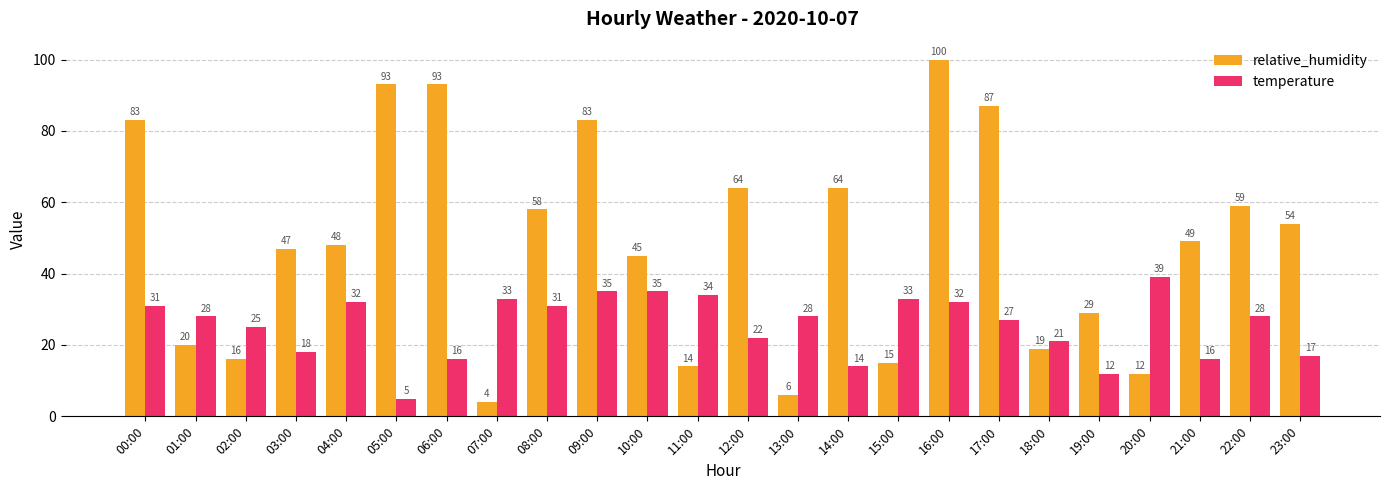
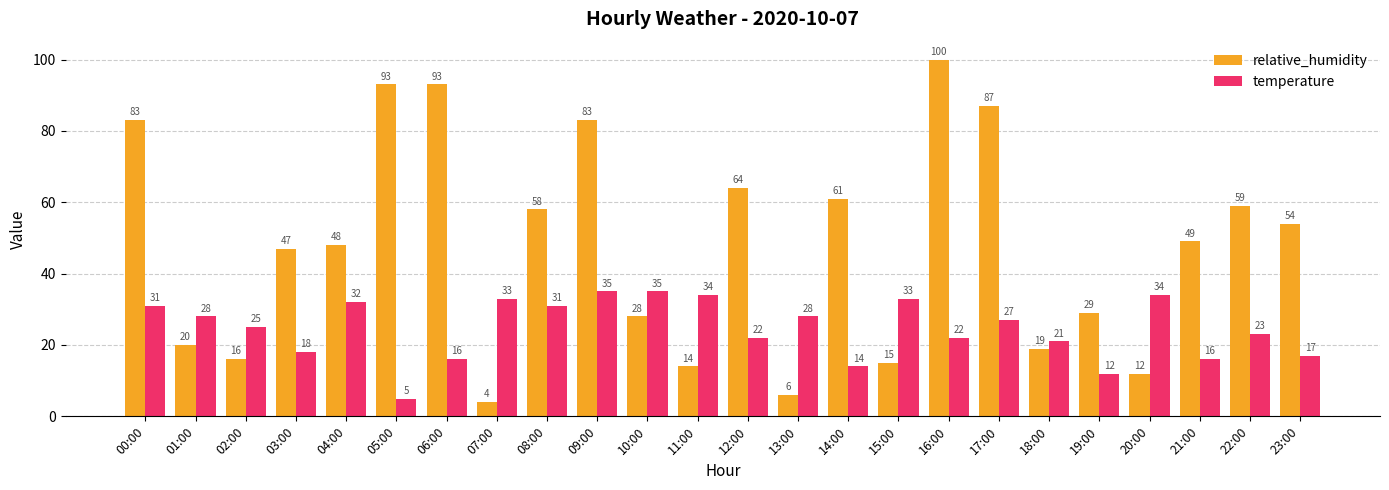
relative_humidity, 10:00: 45 -> 28
relative_humidity, 14:00: 64 -> 61
temperature, 16:00: 32 -> 22
temperature, 20:00: 39 -> 34
temperature, 22:00: 28 -> 23
